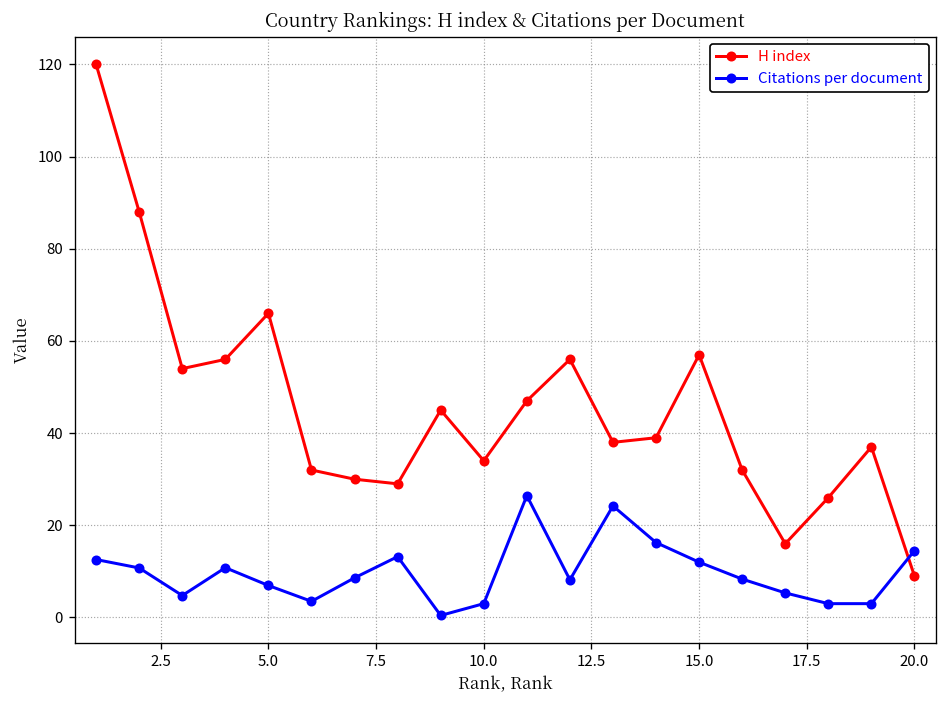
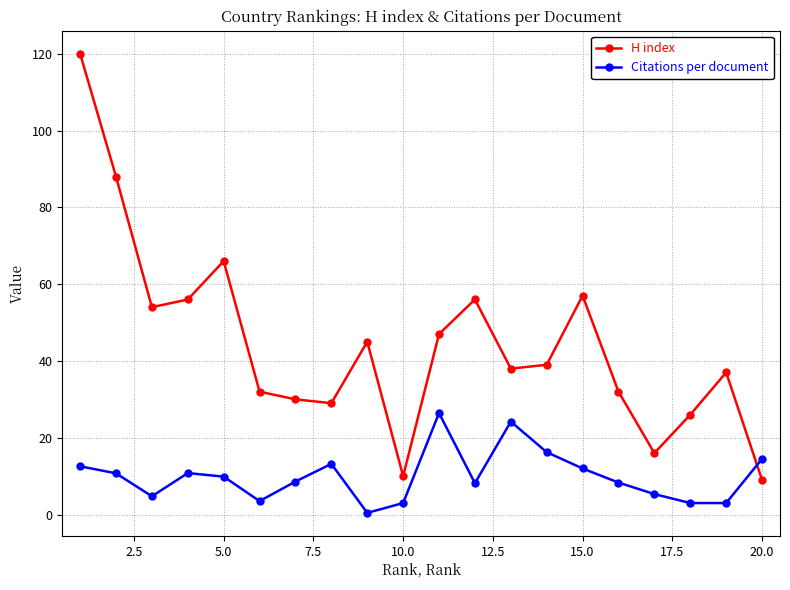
Citations per document, 5.0: 7 -> 10
H index, 10.0: 34 -> 10
